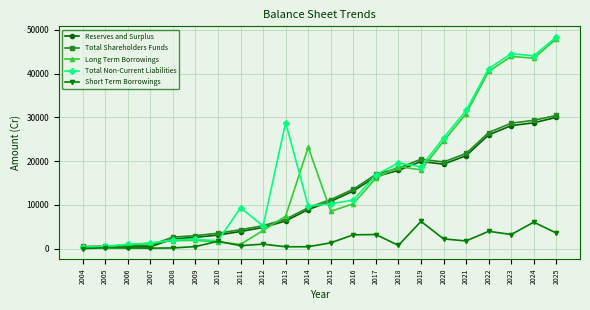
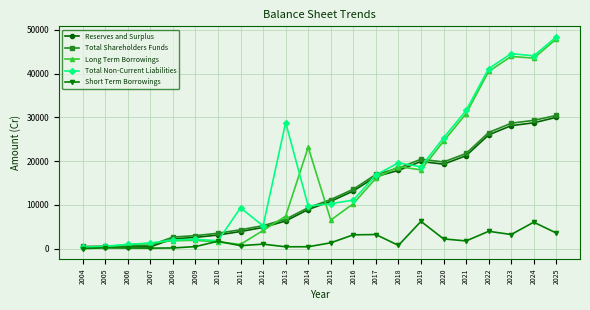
Long Term Borrowings, 2015: 8000 -> 7000
